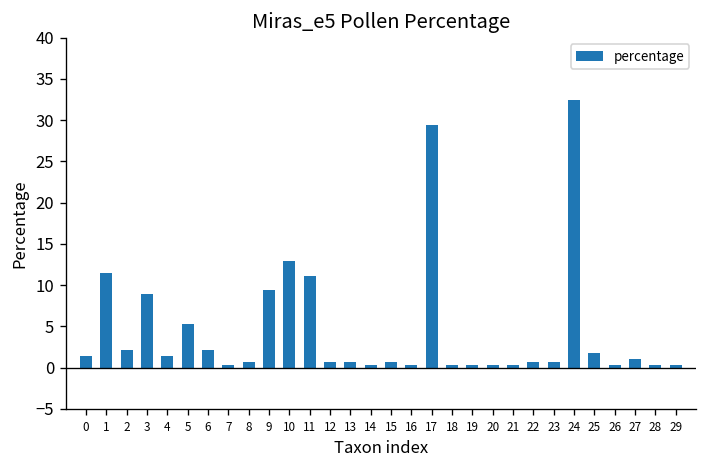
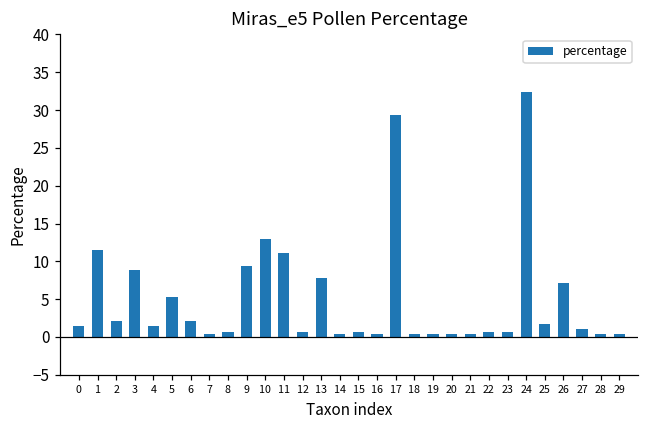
13: 1 -> 8
26: 0 -> 7
